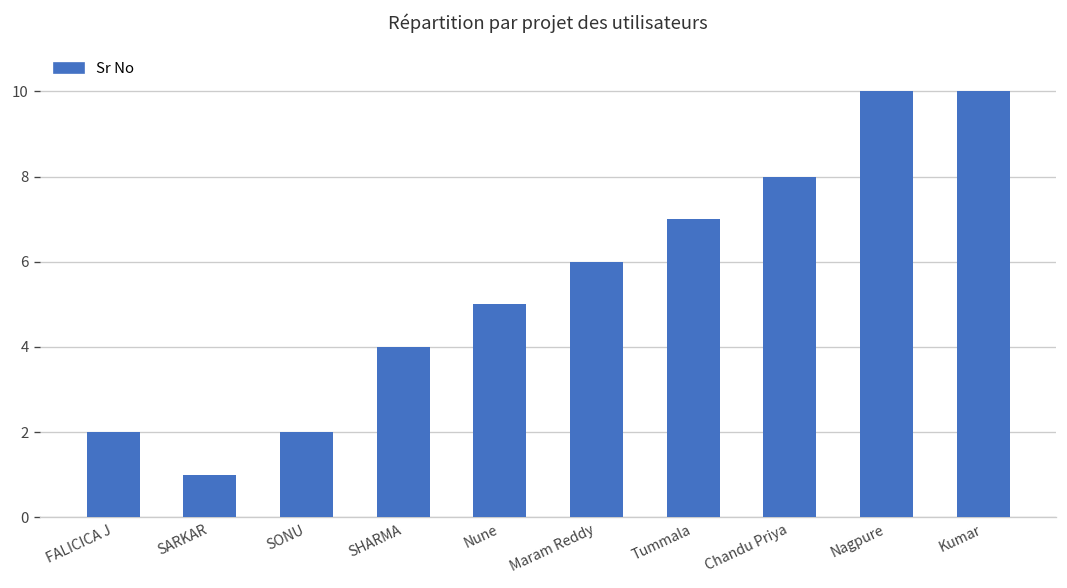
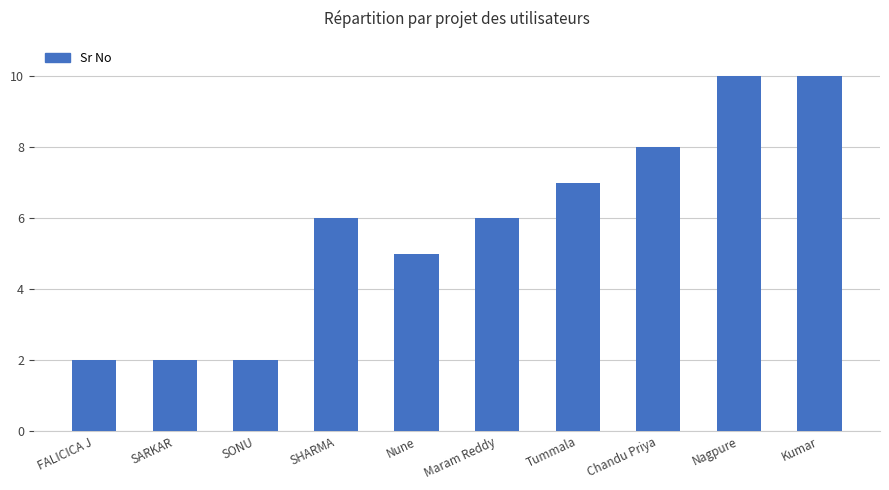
SARKAR: 1 -> 2
SHARMA: 4 -> 6
